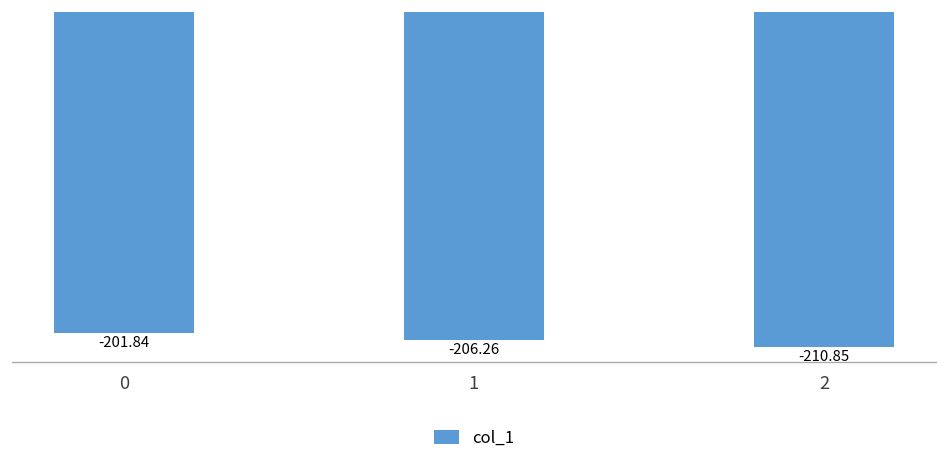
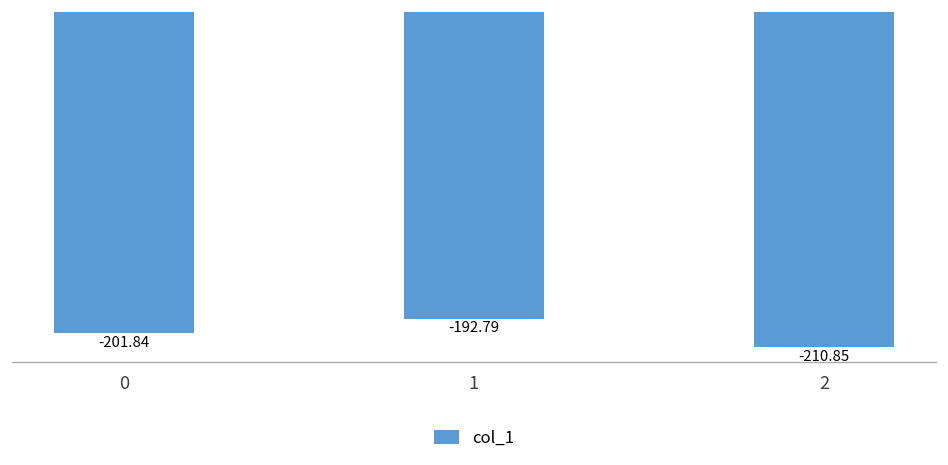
1: -206.26 -> -192.79
